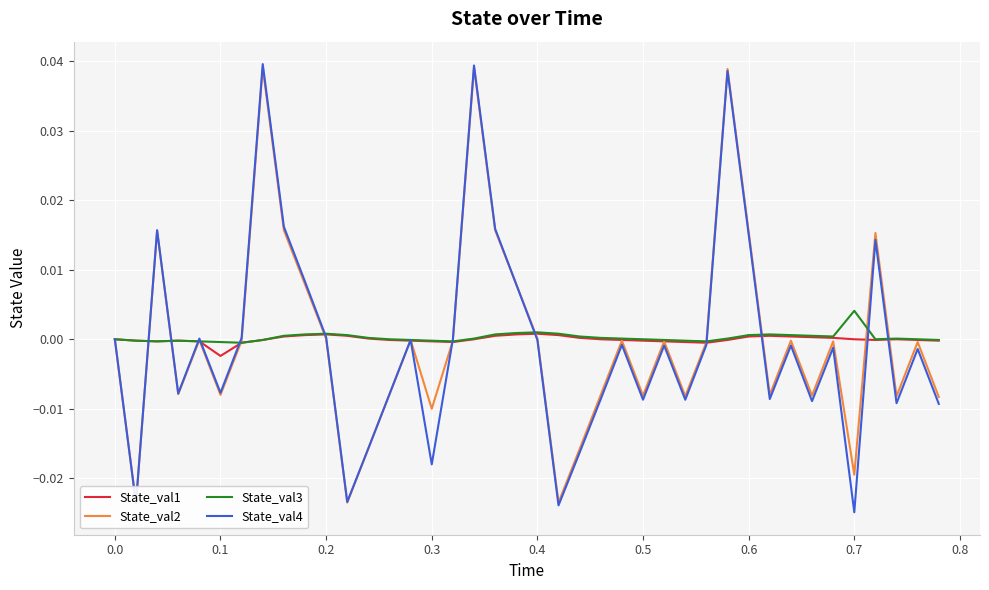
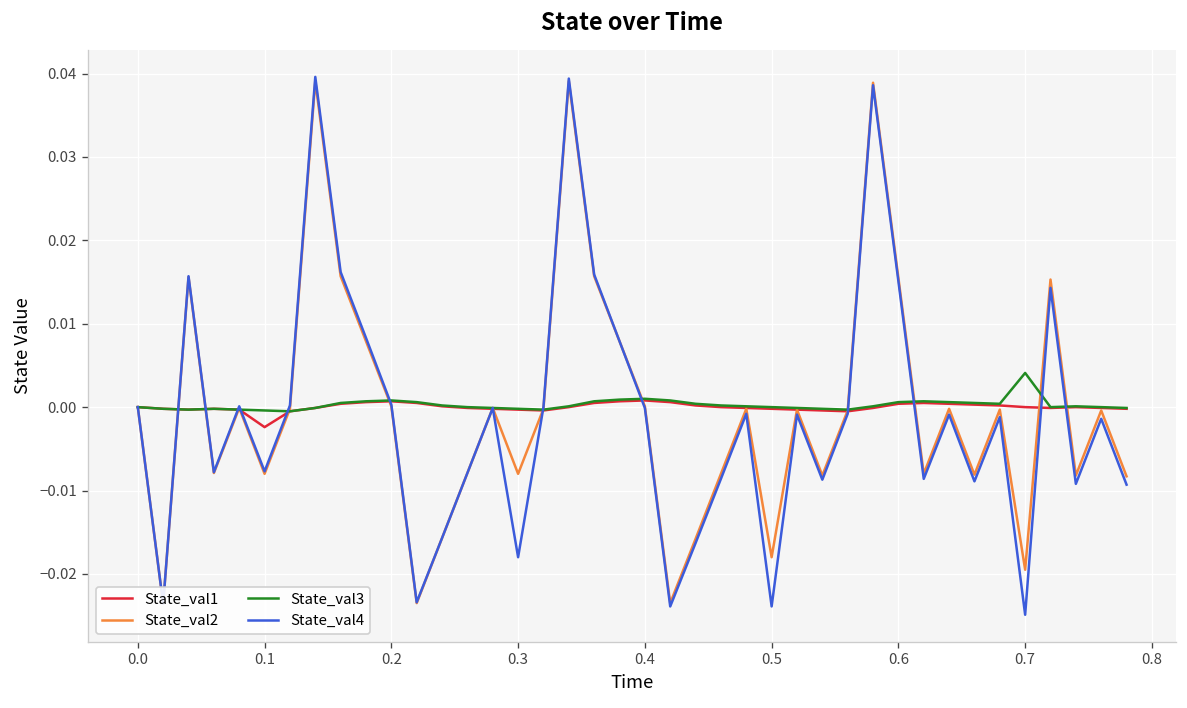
State_val2, 0.3: -0.010 -> -0.008
State_val2, 0.5: -0.008 -> -0.018
State_val4, 0.5: -0.009 -> -0.024
